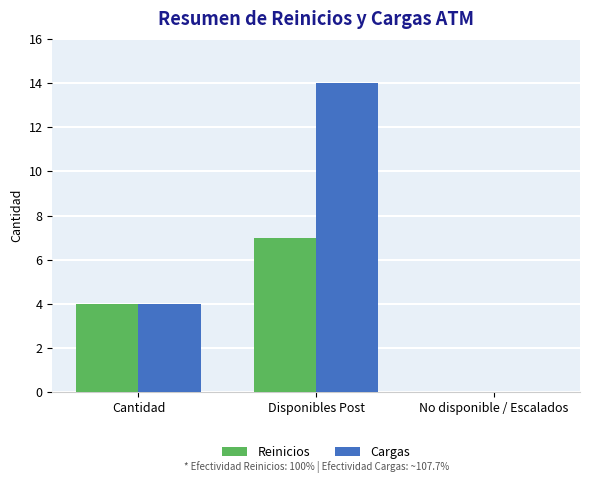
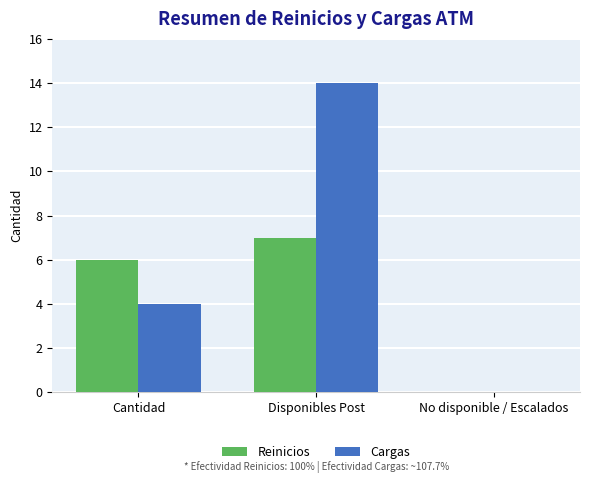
Reinicios, Cantidad: 4 -> 6
